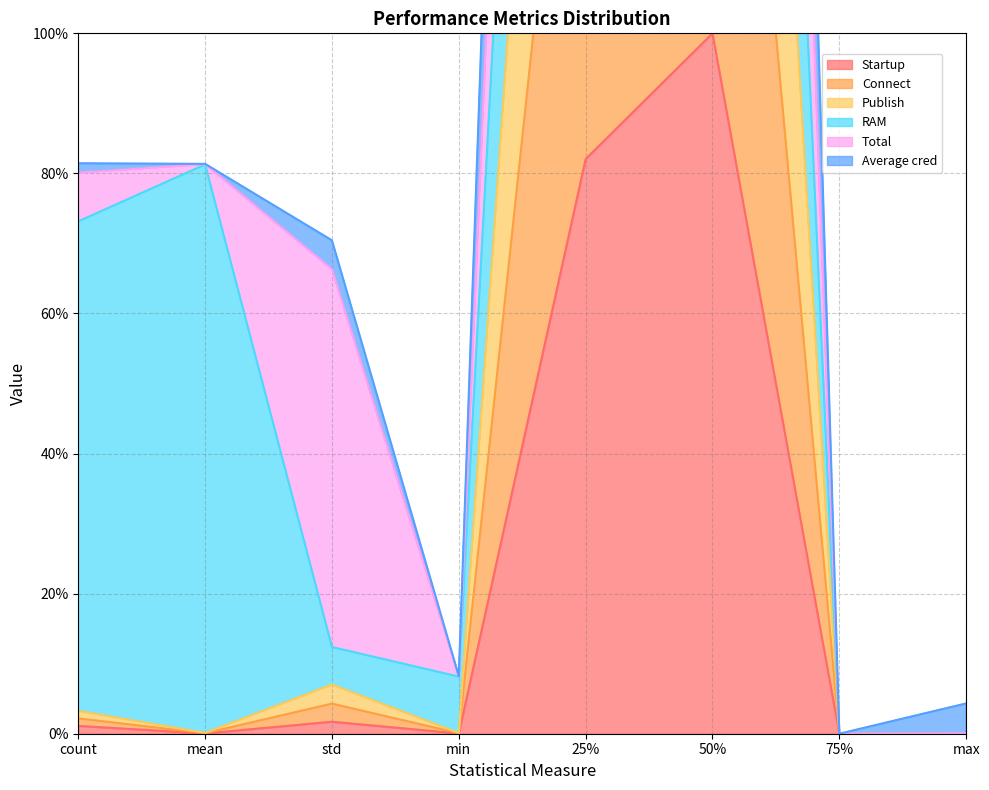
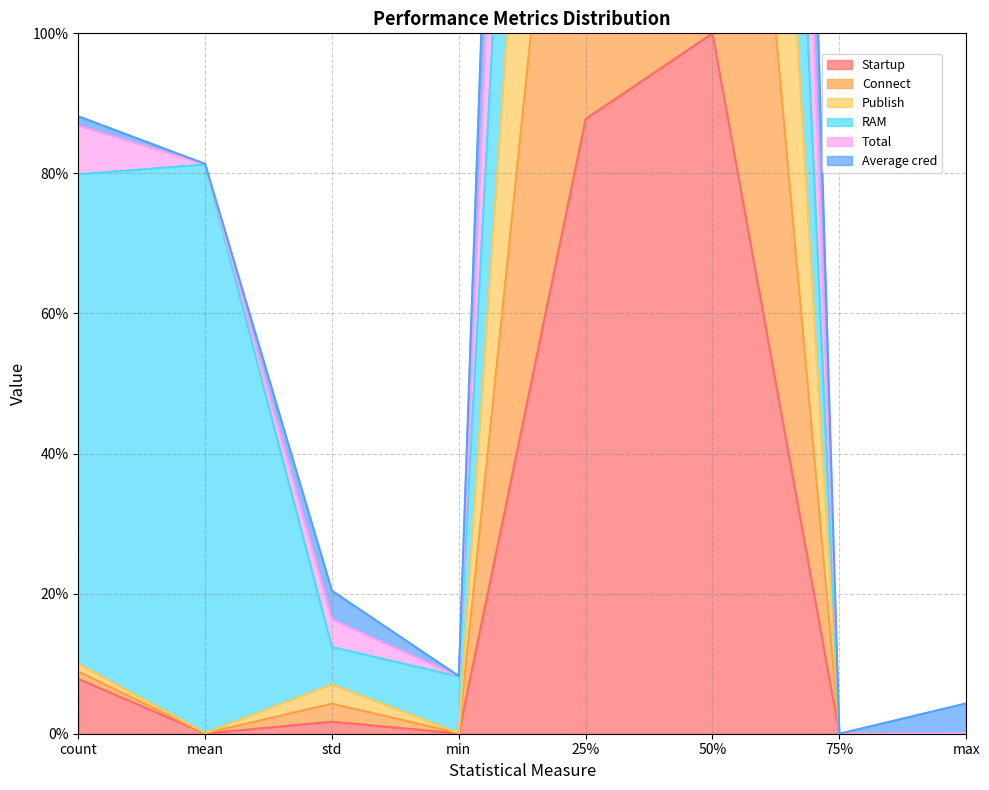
Startup, count: 1% -> 8%
Total, std: 54% -> 4%
Startup, 25%: 82% -> 88%
